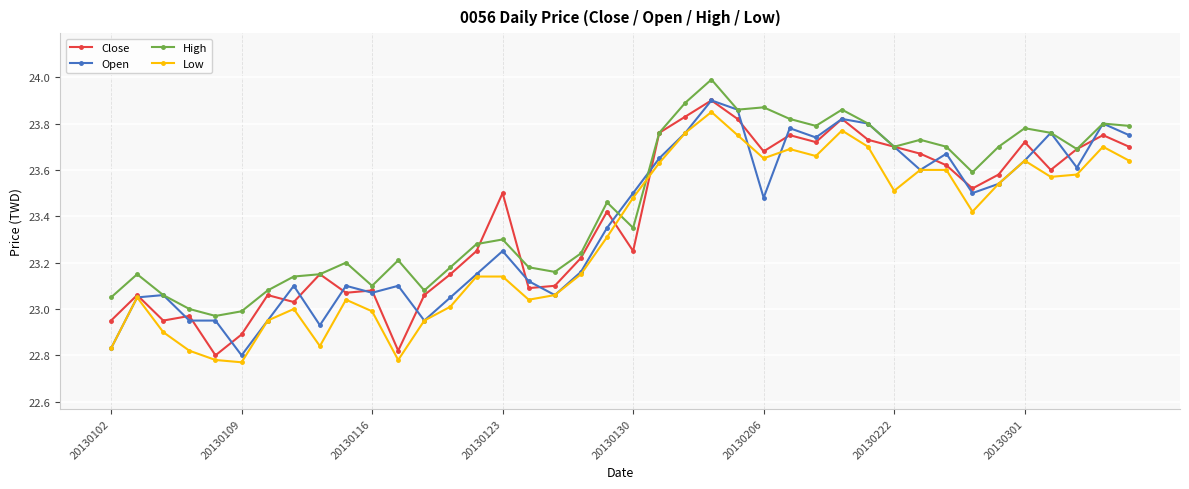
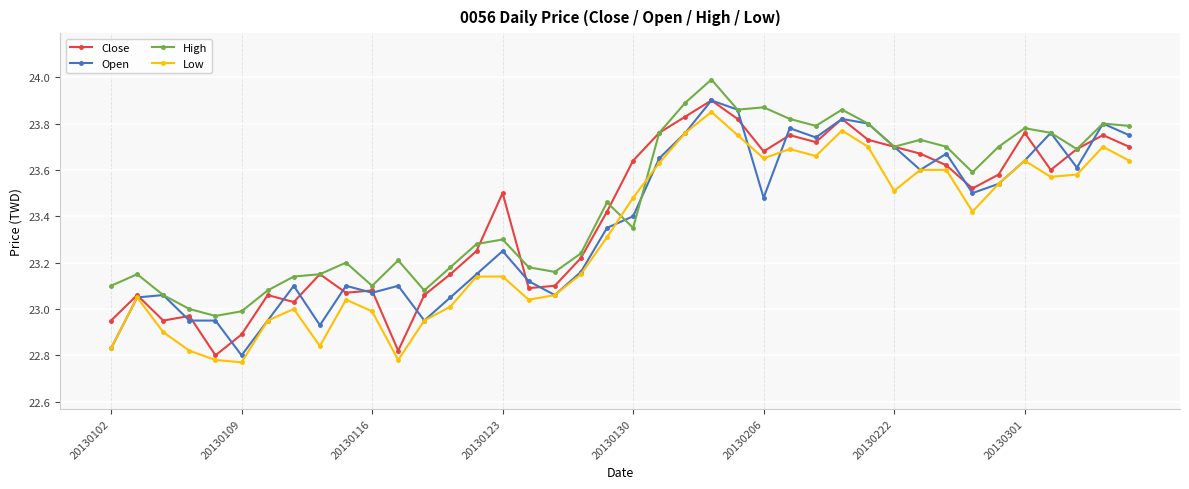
High, 20130102: 23.05 -> 23.10
Close, 20130130: 23.25 -> 23.64
Open, 20130130: 23.5 -> 23.4
Close, 20130301: 23.72 -> 23.76
